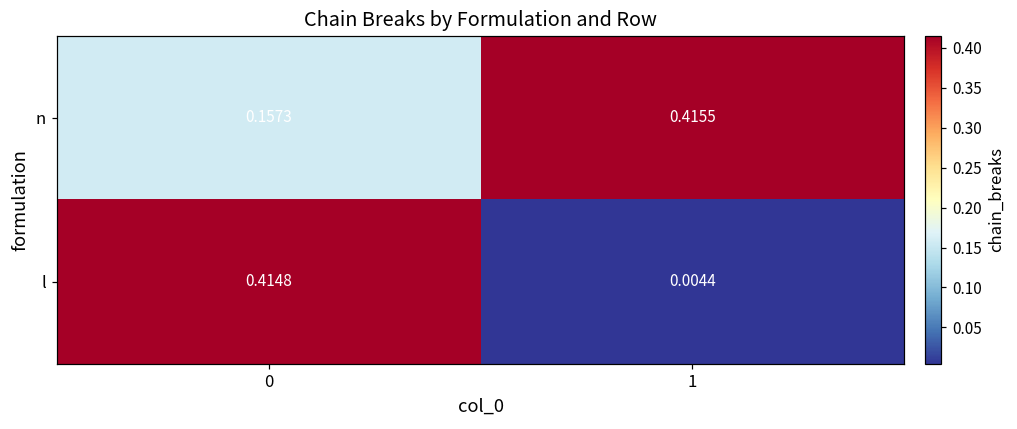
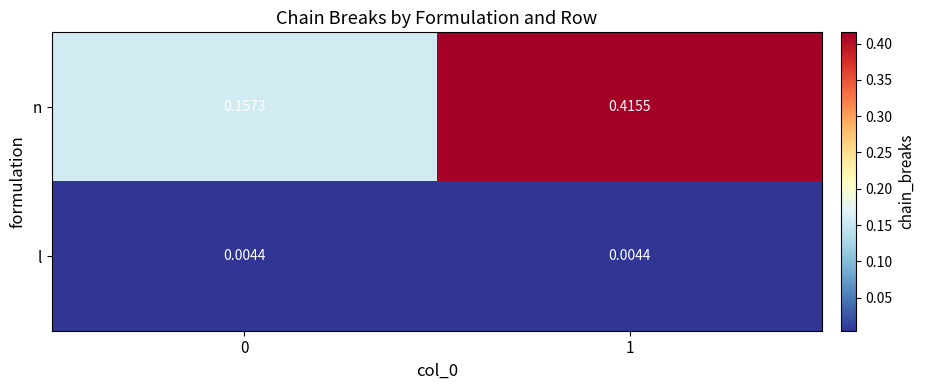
l, 0: 0.4148 -> 0.0044
